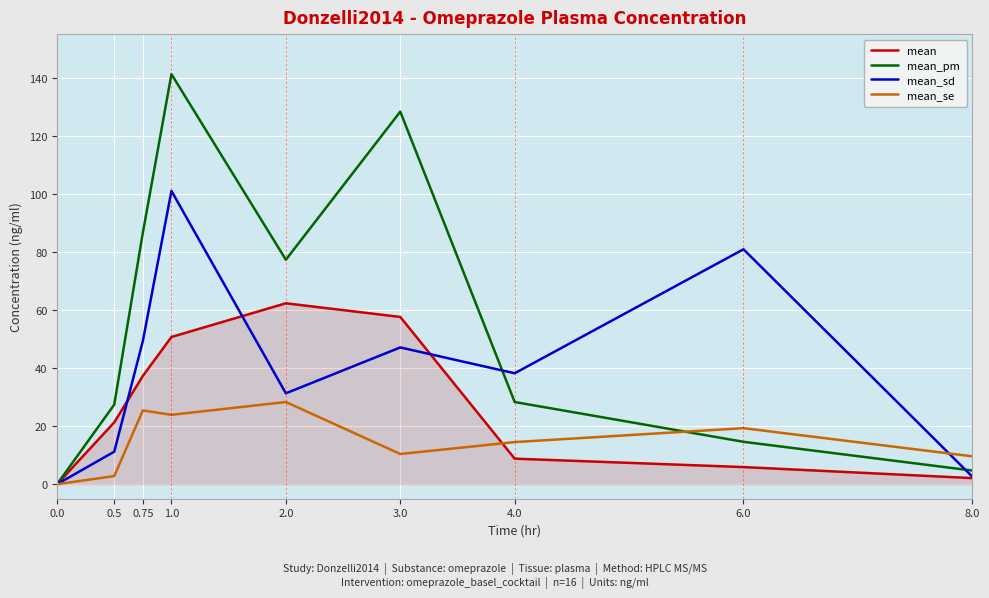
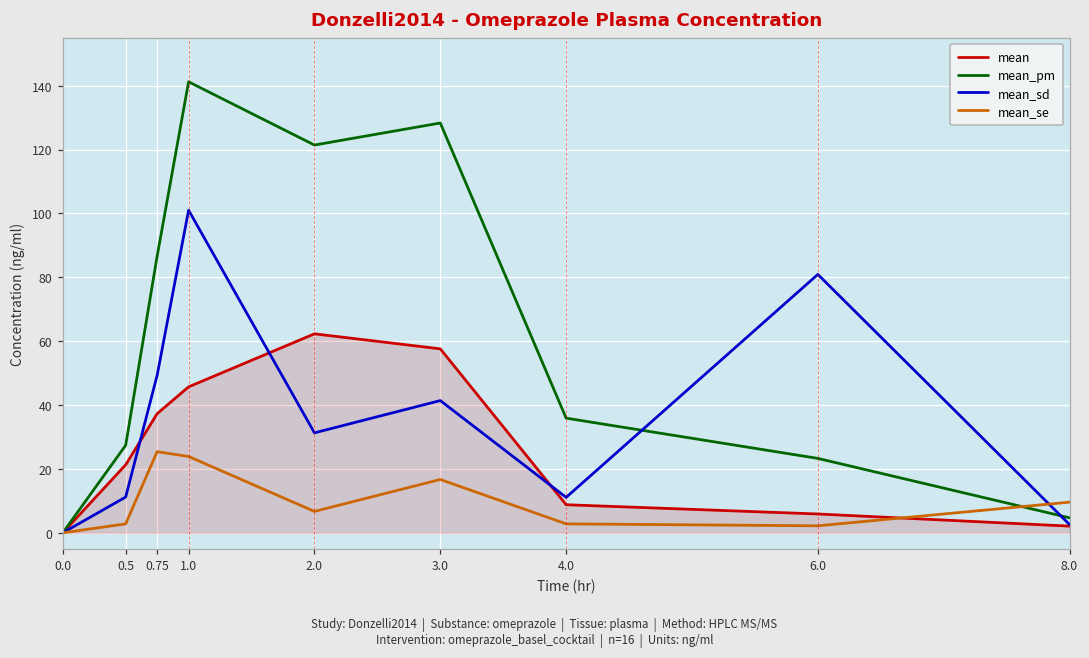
mean, 1.0: 51 -> 46
mean_pm, 2.0: 77 -> 121
mean_se, 2.0: 28 -> 7
mean_sd, 3.0: 47 -> 41
mean_se, 3.0: 10 -> 17
mean_pm, 4.0: 28 -> 36
mean_sd, 4.0: 38 -> 11
mean_se, 4.0: 15 -> 3
mean_pm, 6.0: 15 -> 23
mean_se, 6.0: 19 -> 2
